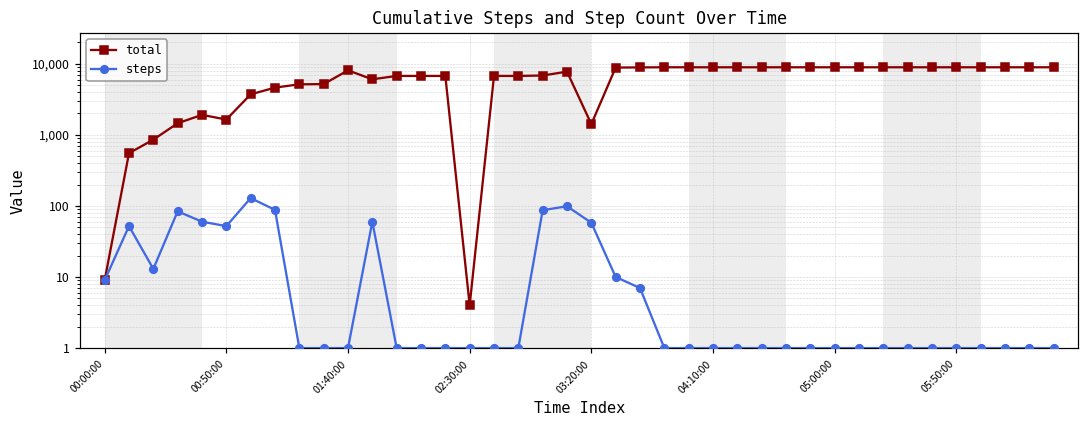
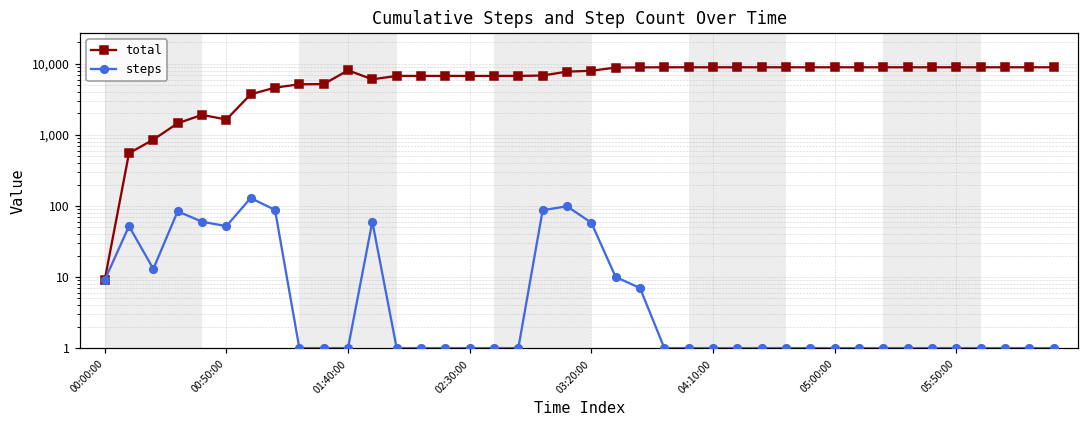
total, 02:30:00: 4 -> 7,000
total, 03:20:00: 1,400 -> 8,000
